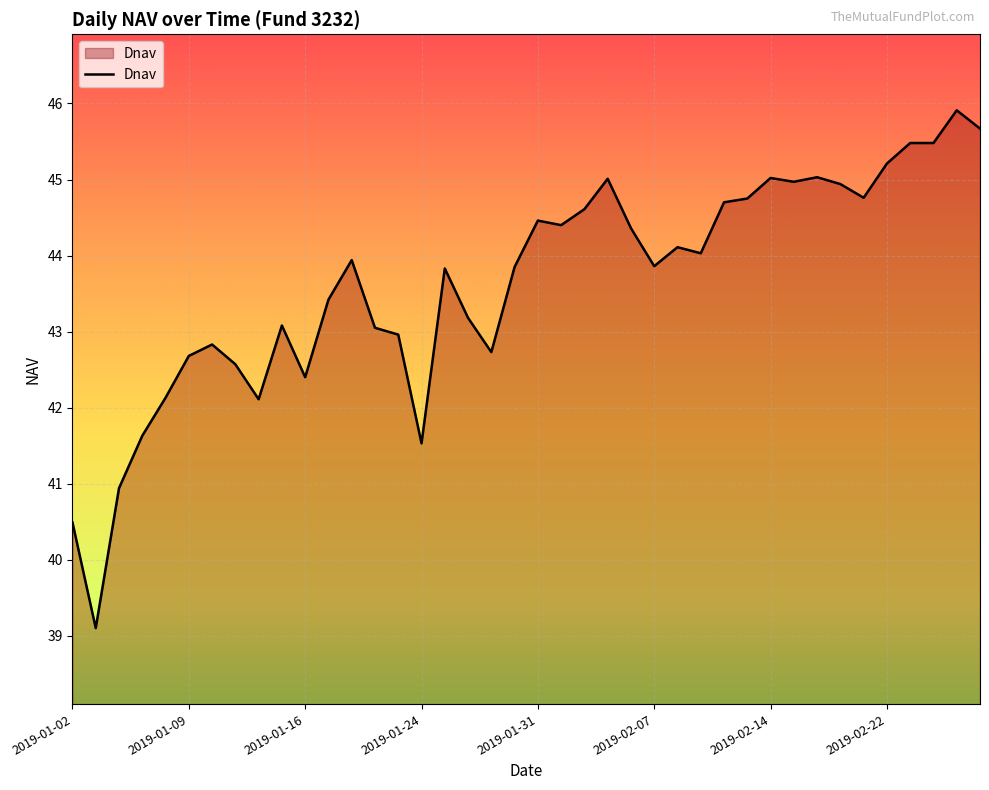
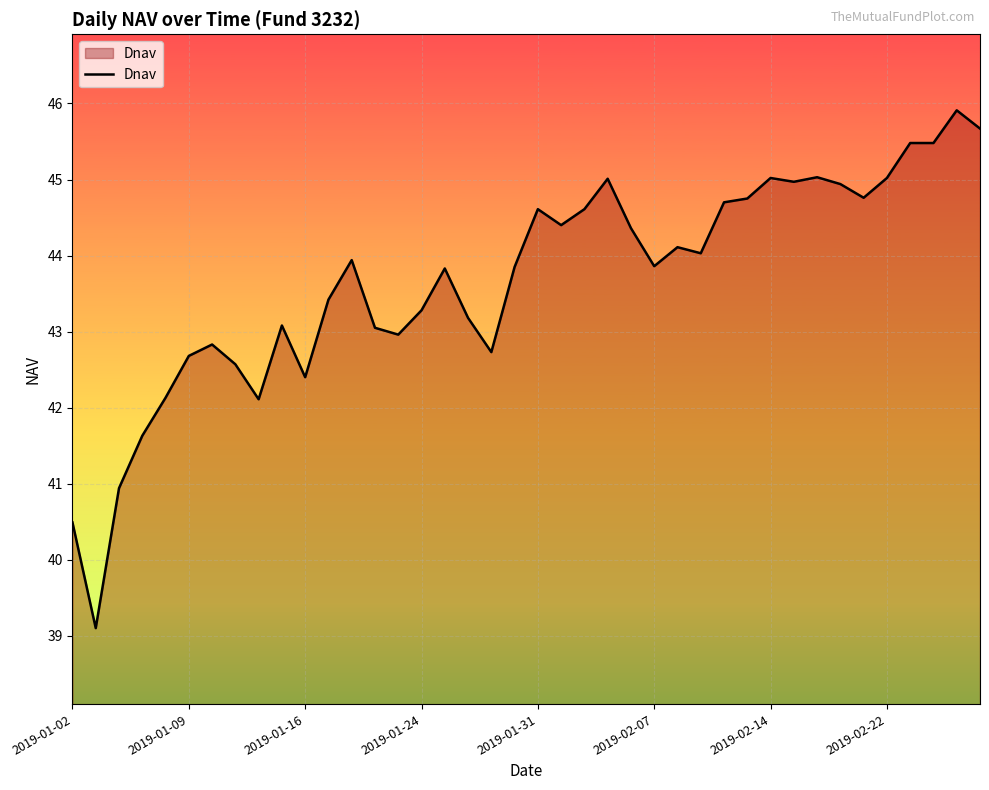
2019-01-24: 41.5 -> 43.3
2019-01-31: 44.5 -> 44.6
2019-02-22: 45.2 -> 45.0
